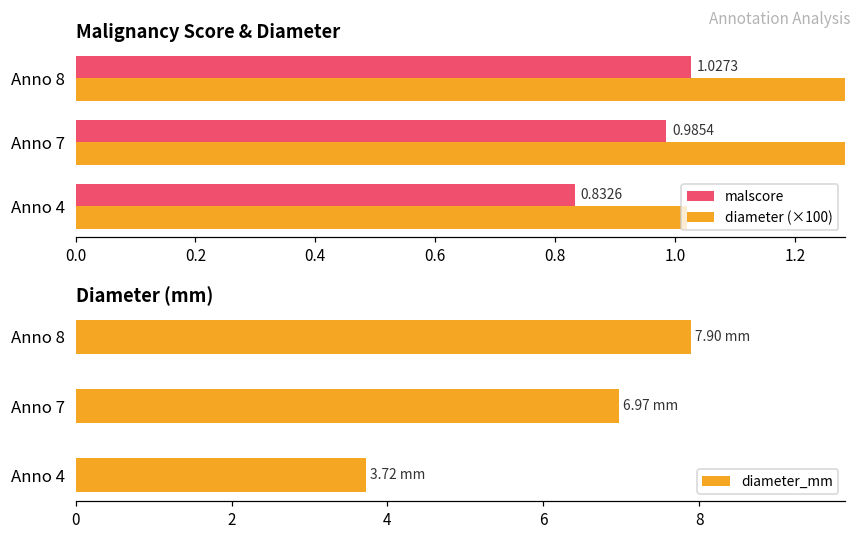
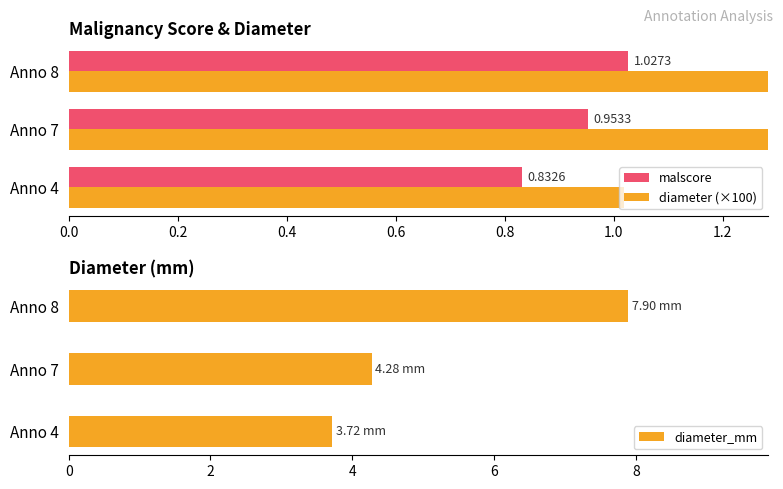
Malignancy Score & Diameter, malscore, Anno 7: 0.9854 -> 0.9533
Diameter (mm), Anno 7: 6.97 -> 4.28
